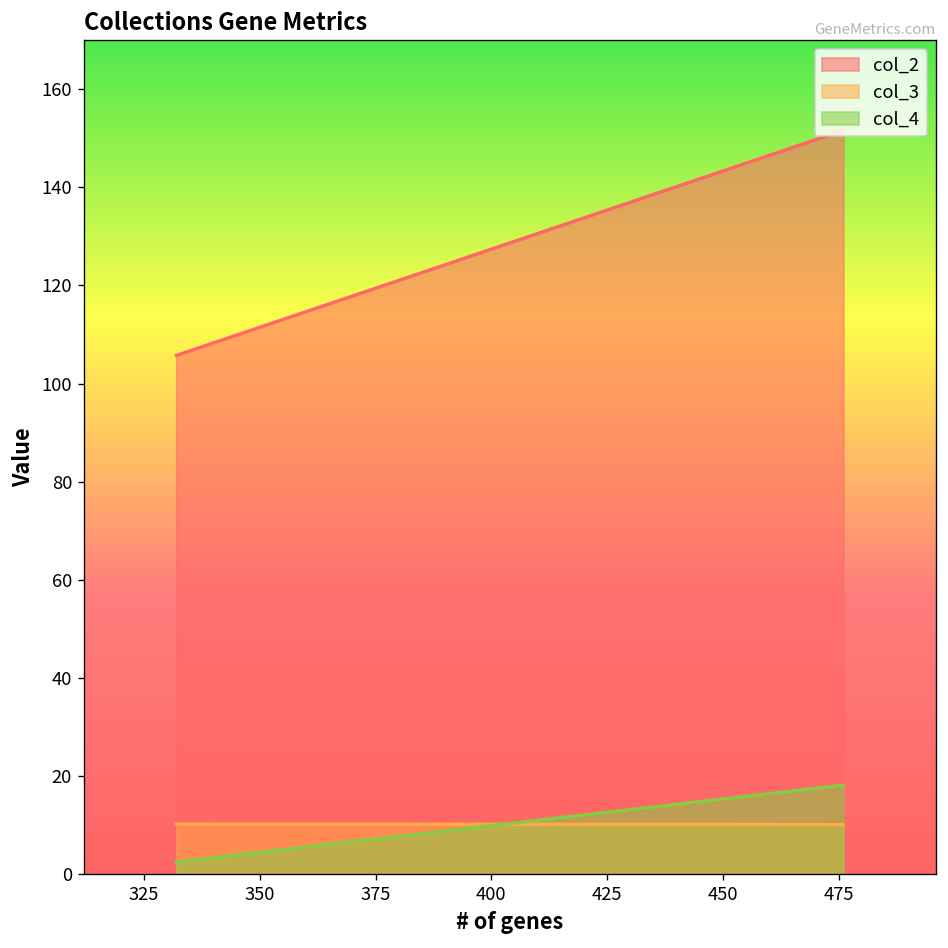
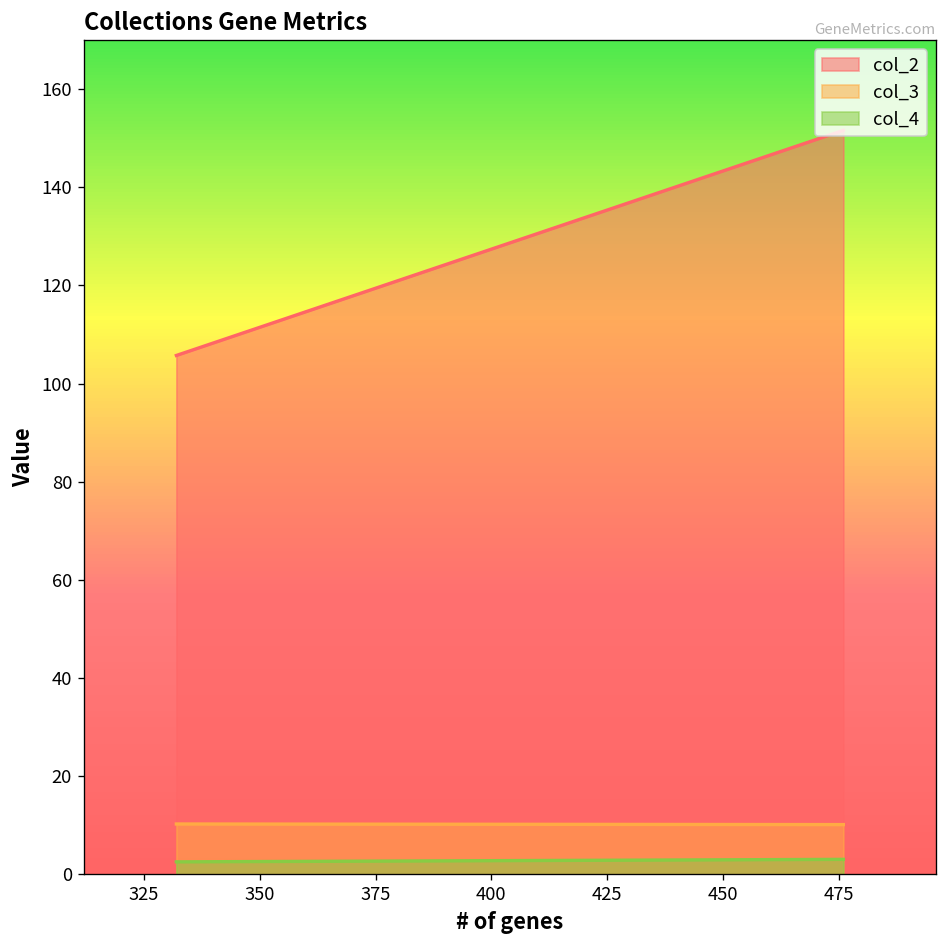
col_4, 475: 18 -> 3
